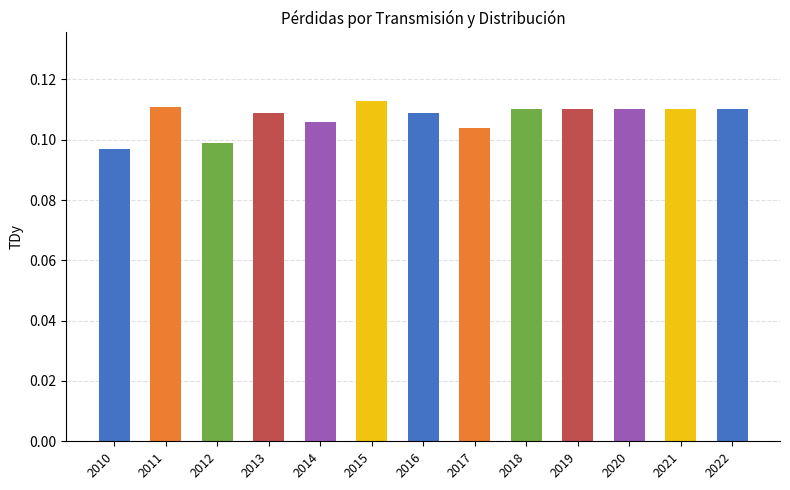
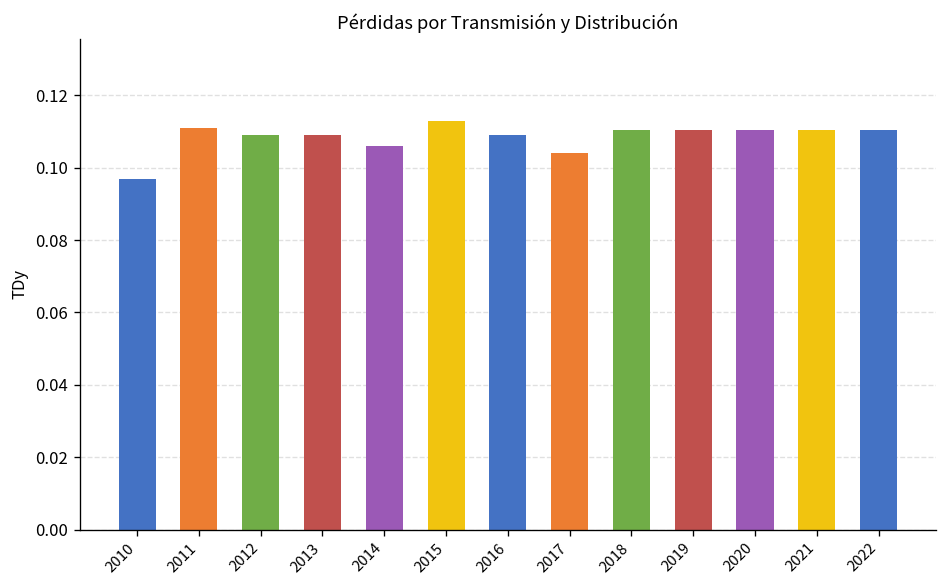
2012: 0.099 -> 0.109
